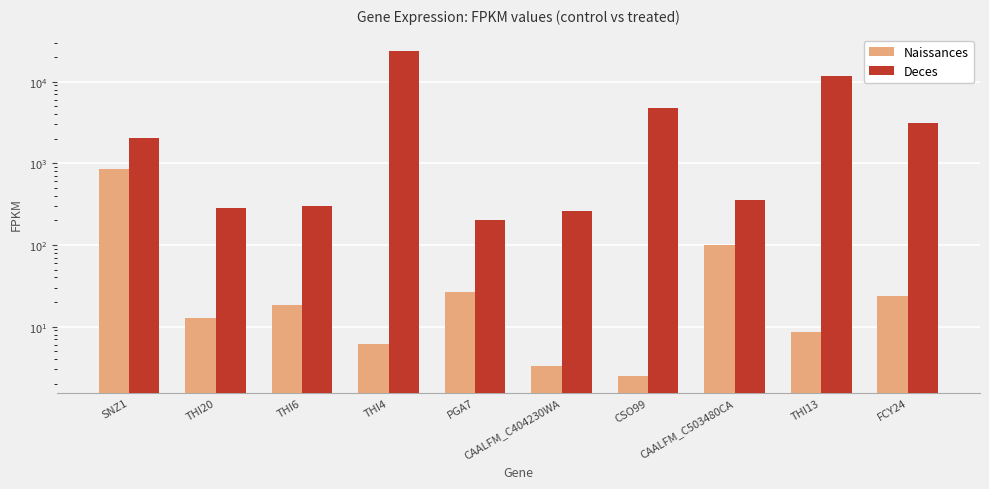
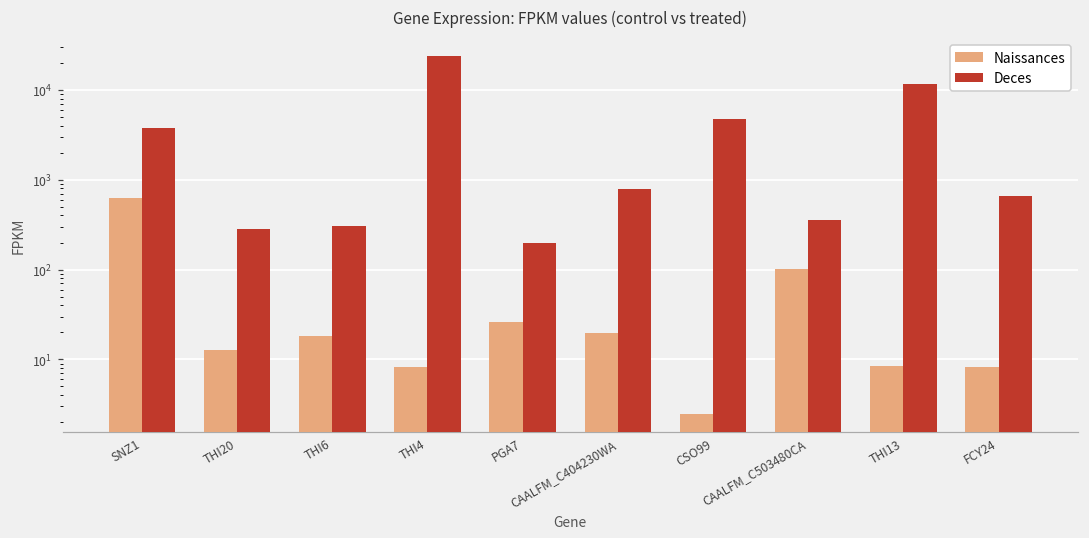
Naissances, SNZ1: 900 -> 600
Deces, SNZ1: 2000 -> 4000
Naissances, THI4: 6 -> 8
Naissances, CAALFM_C404230WA: 3.3 -> 20
Deces, CAALFM_C404230WA: 260 -> 800
Naissances, FCY24: 24 -> 8
Deces, FCY24: 3100 -> 700
